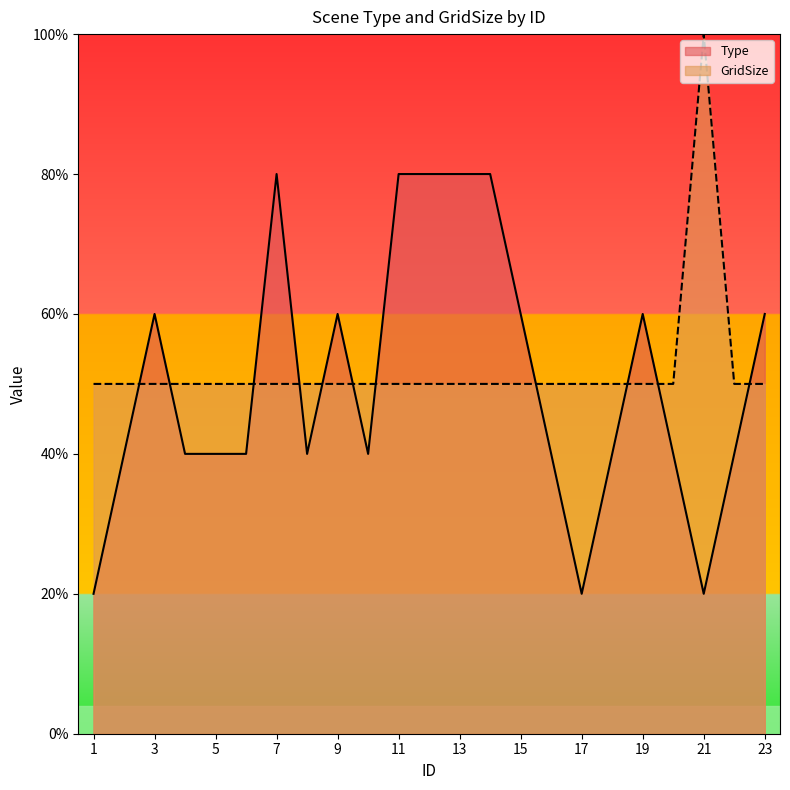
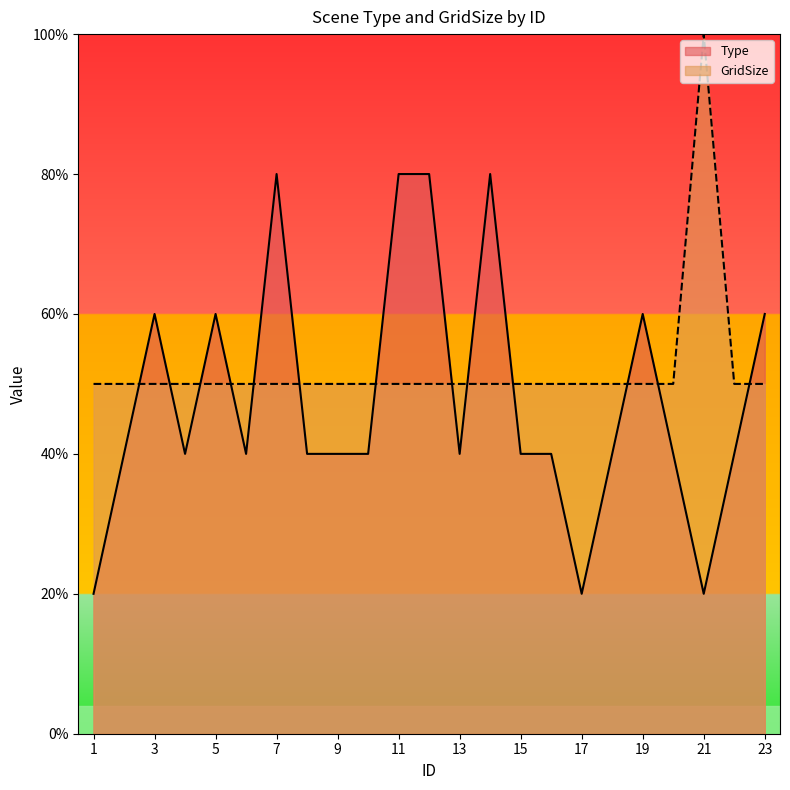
Type, 5: 40% -> 60%
Type, 9: 60% -> 40%
Type, 13: 80% -> 40%
Type, 15: 60% -> 40%
